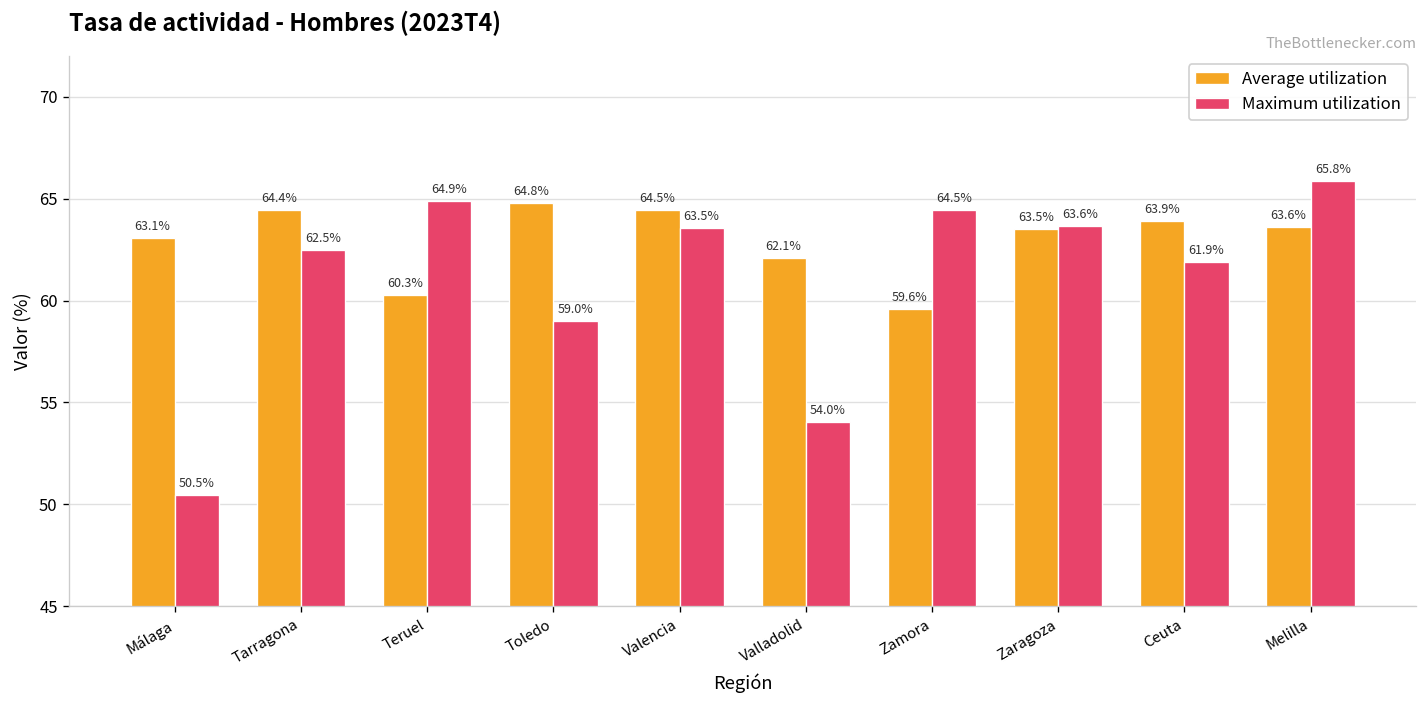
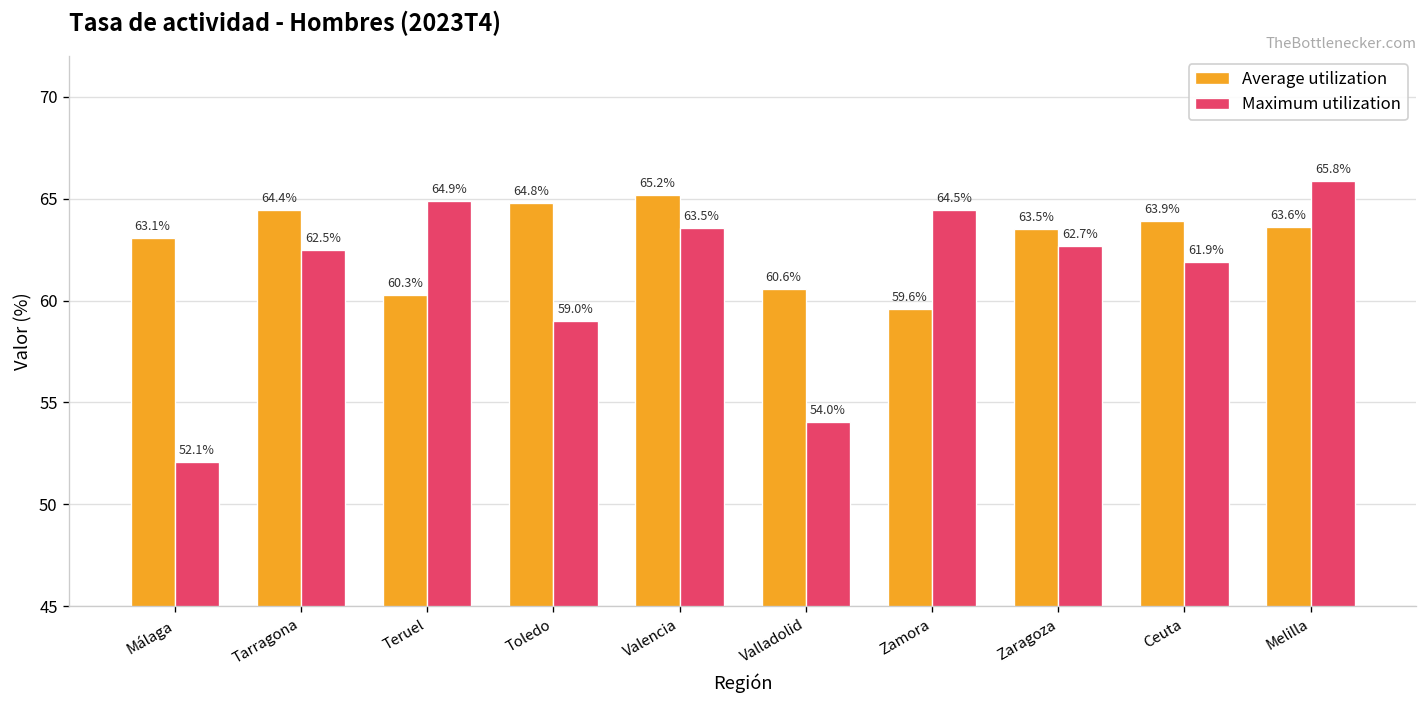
Maximum utilization, Málaga: 50.5% -> 52.1%
Average utilization, Valencia: 64.5% -> 65.2%
Average utilization, Valladolid: 62.1% -> 60.6%
Maximum utilization, Zaragoza: 63.6% -> 62.7%
